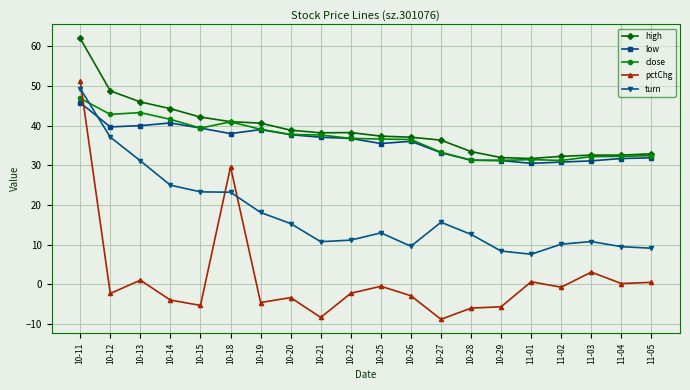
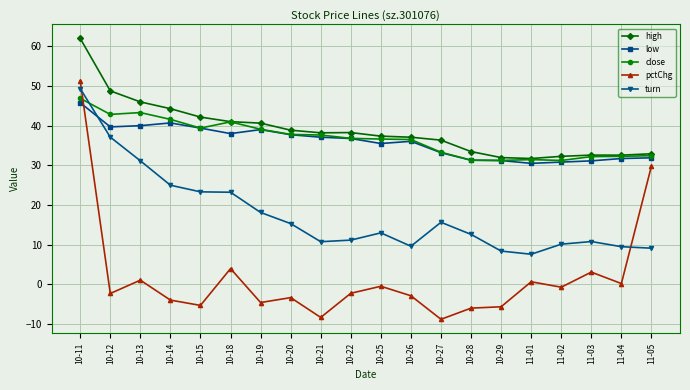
pctChg, 10-18: 30 -> 4
pctChg, 11-05: 1 -> 30
